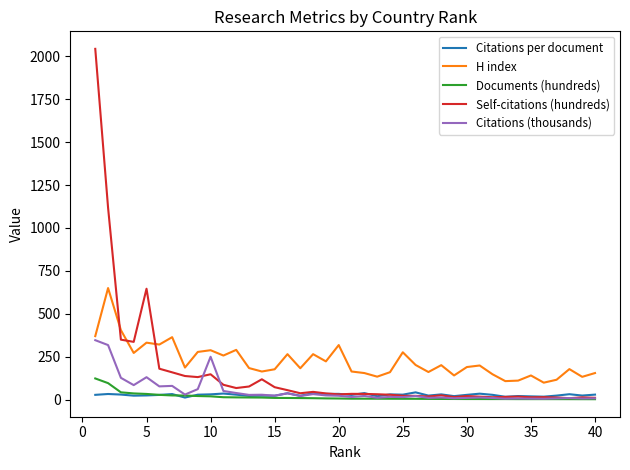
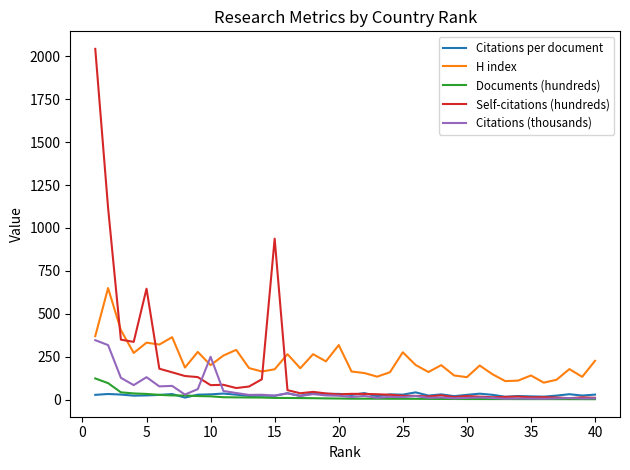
H index, 10: 290 -> 200
Self-citations (hundreds), 10: 150 -> 80
Self-citations (hundreds), 15: 70 -> 940
H index, 30: 190 -> 130
H index, 40: 160 -> 230
